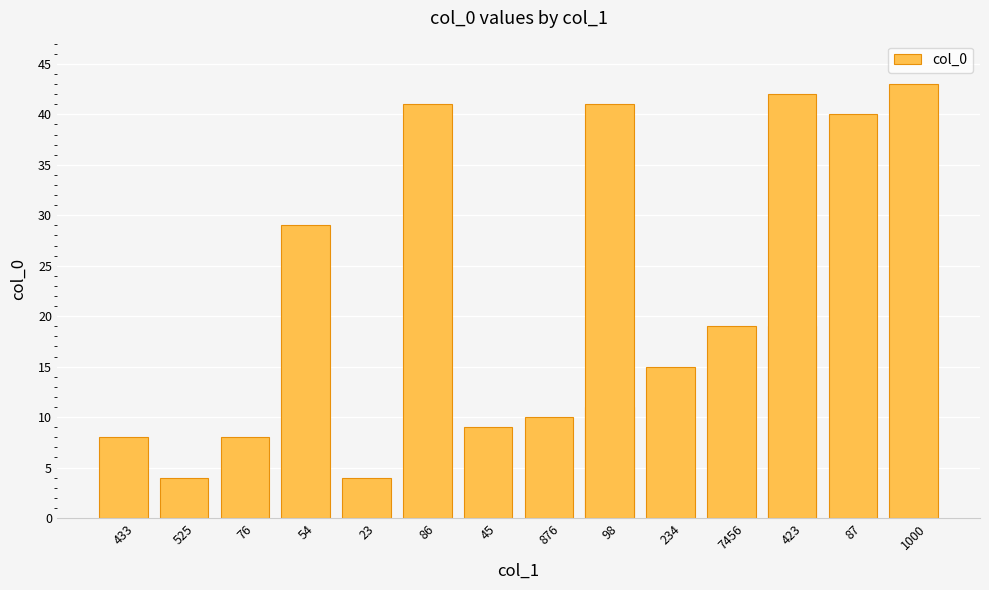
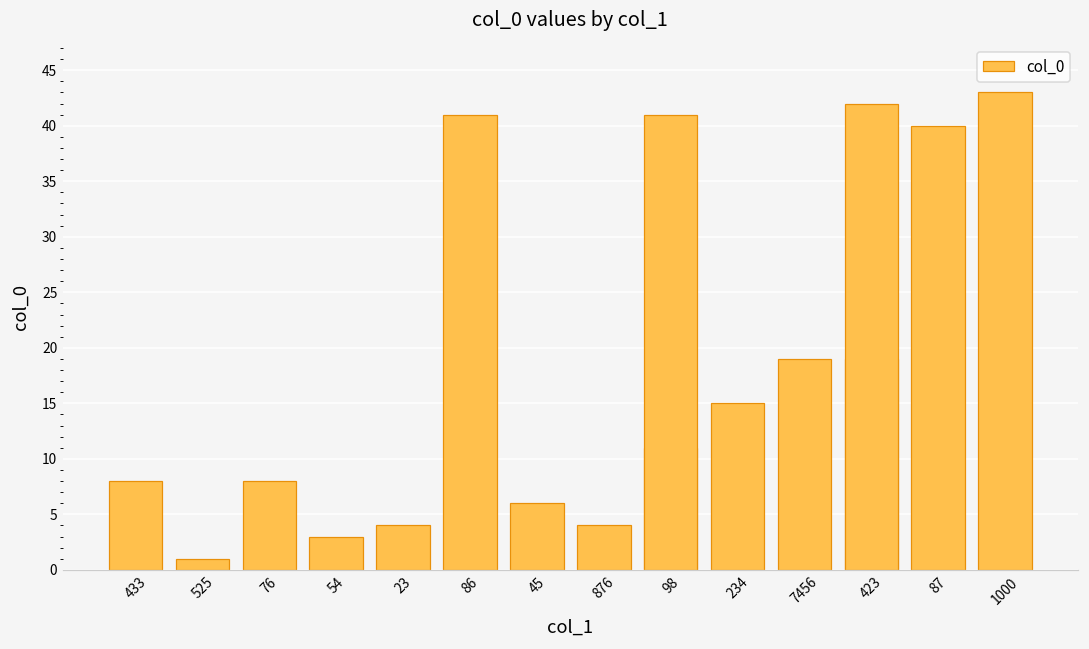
525: 4 -> 1
54: 29 -> 3
45: 9 -> 6
876: 10 -> 4
